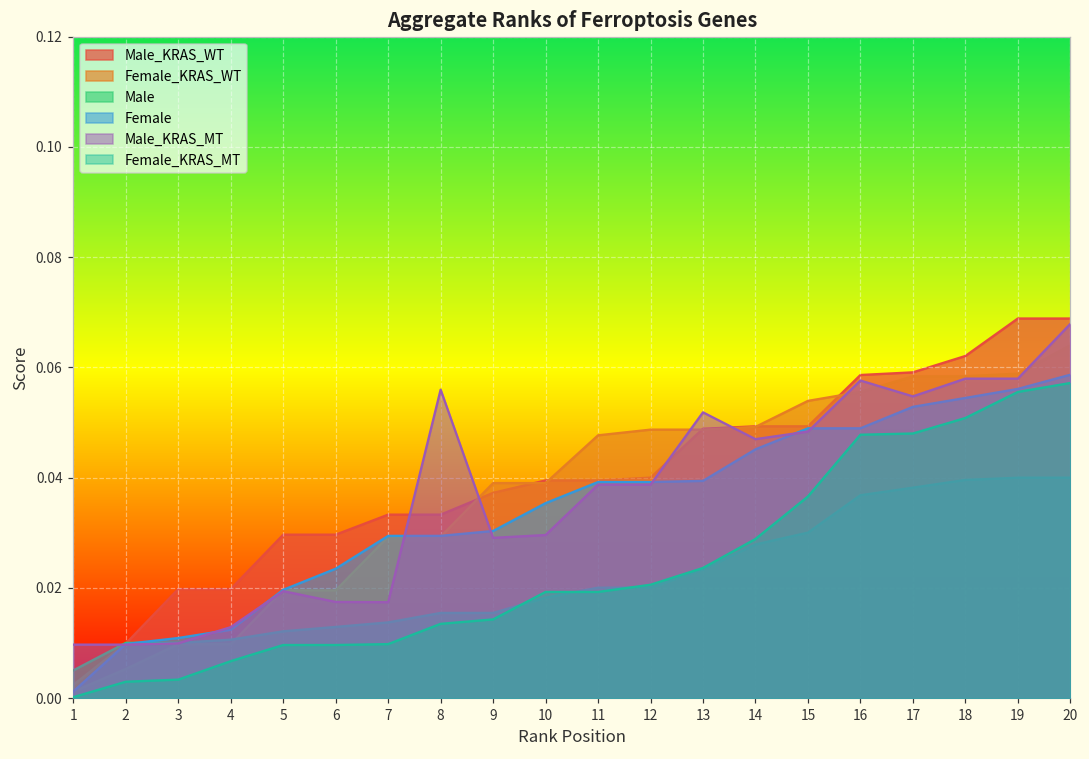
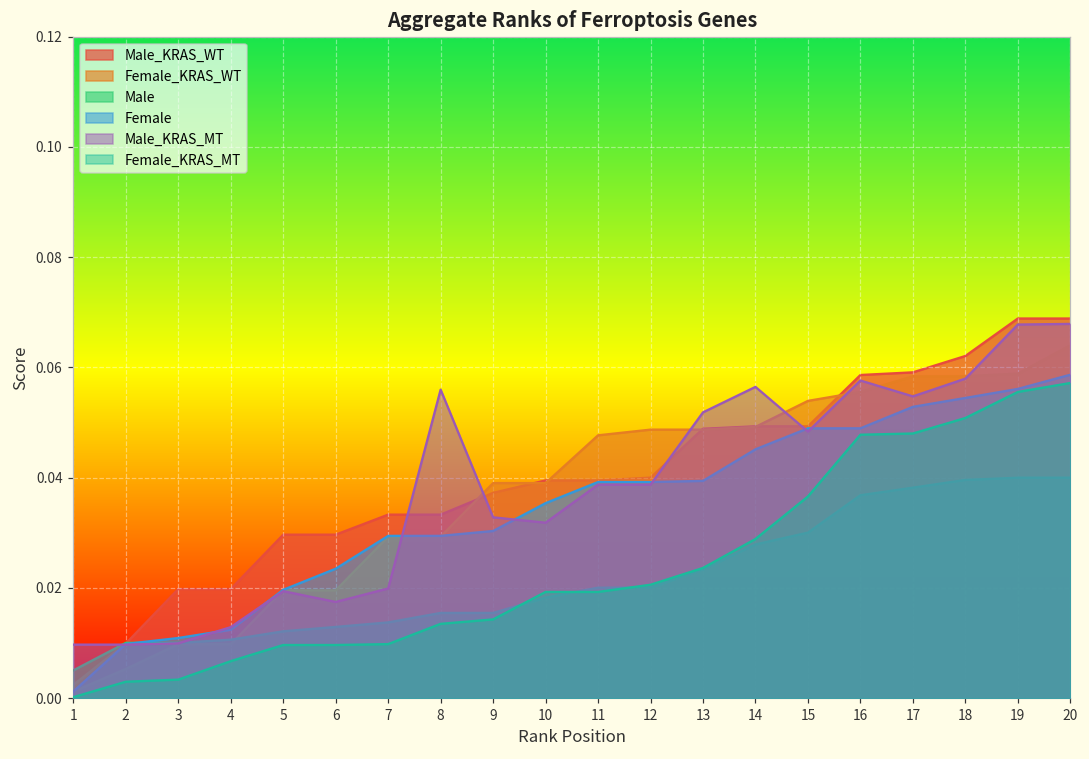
Male_KRAS_MT, 7: 0.017 -> 0.020
Male_KRAS_MT, 9: 0.029 -> 0.033
Male_KRAS_MT, 10: 0.030 -> 0.032
Male_KRAS_MT, 14: 0.047 -> 0.056
Male_KRAS_MT, 19: 0.058 -> 0.068
